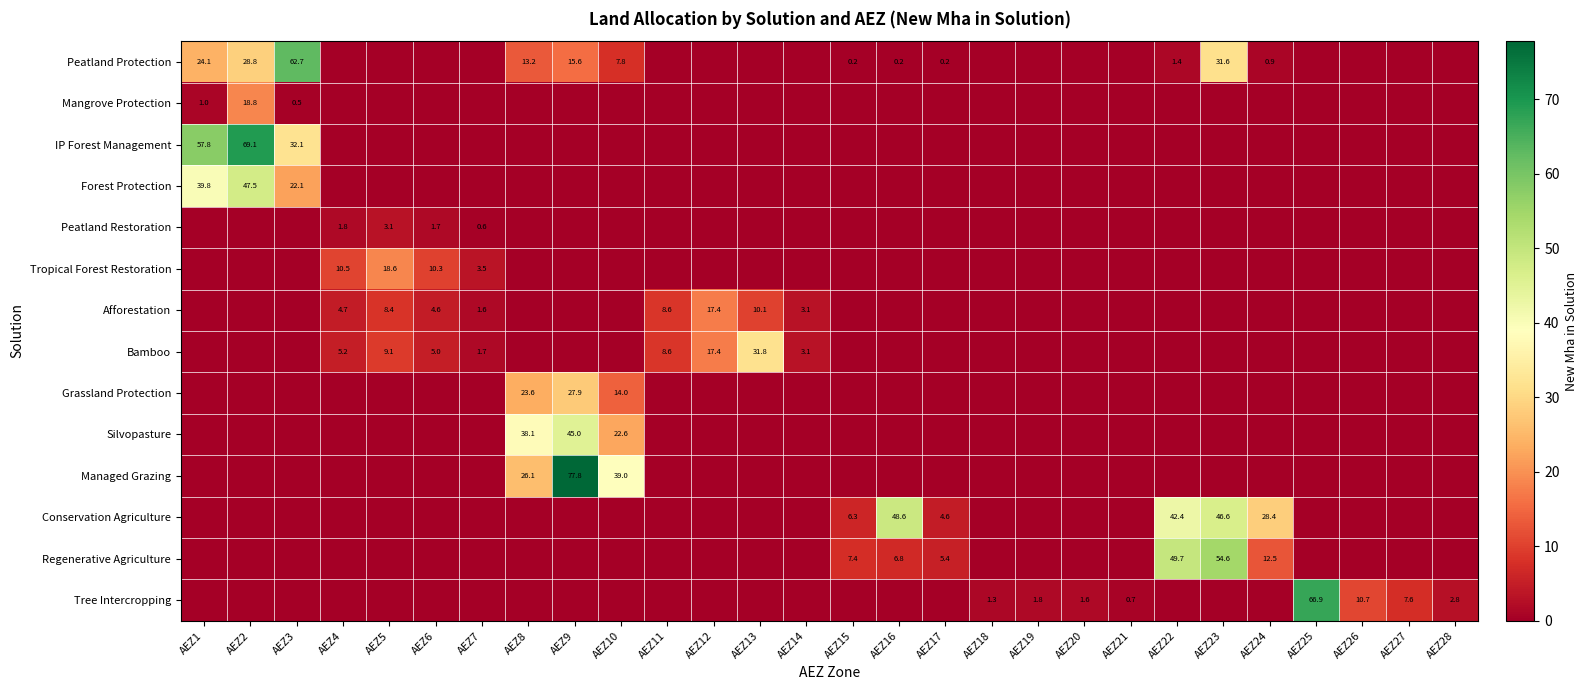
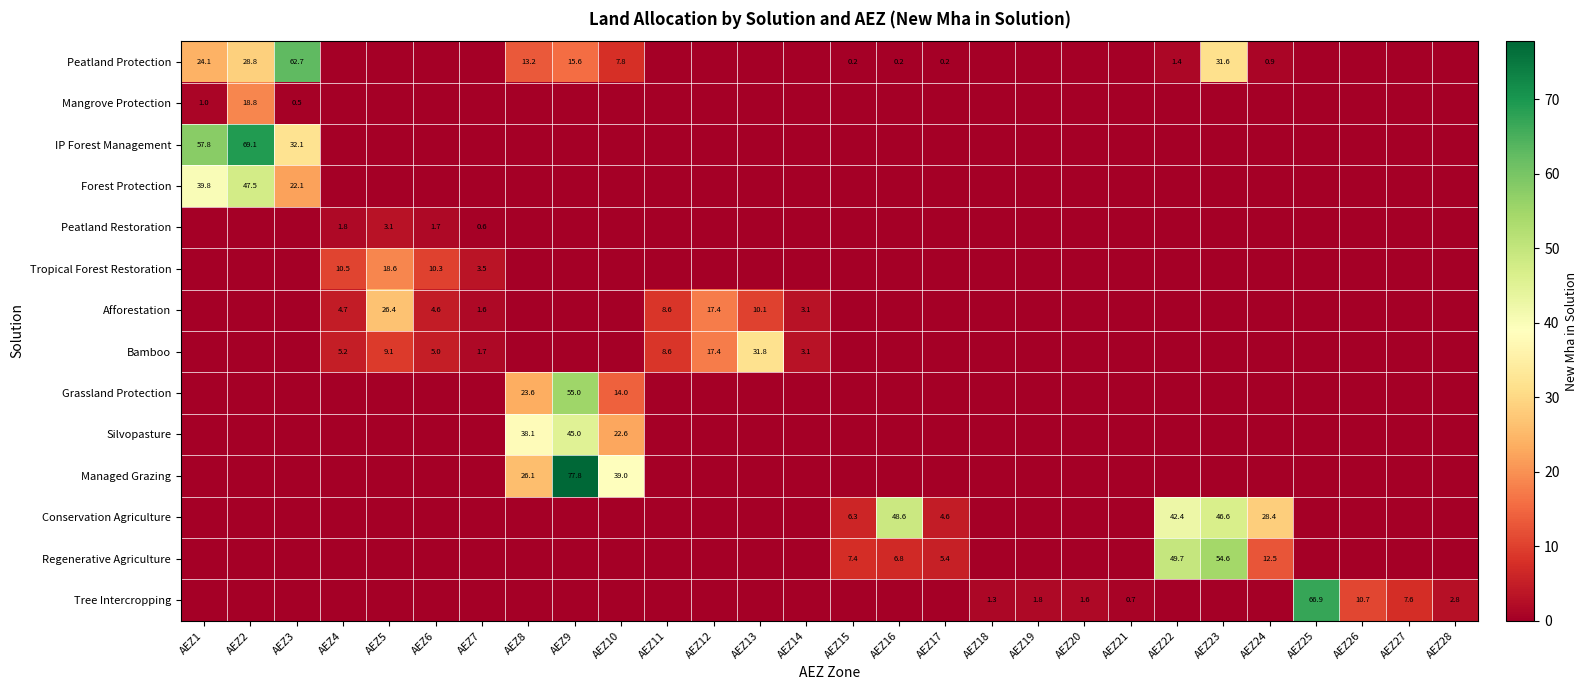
Afforestation, AEZ5: 8.4 -> 26.4
Grassland Protection, AEZ9: 27.9 -> 55.0
